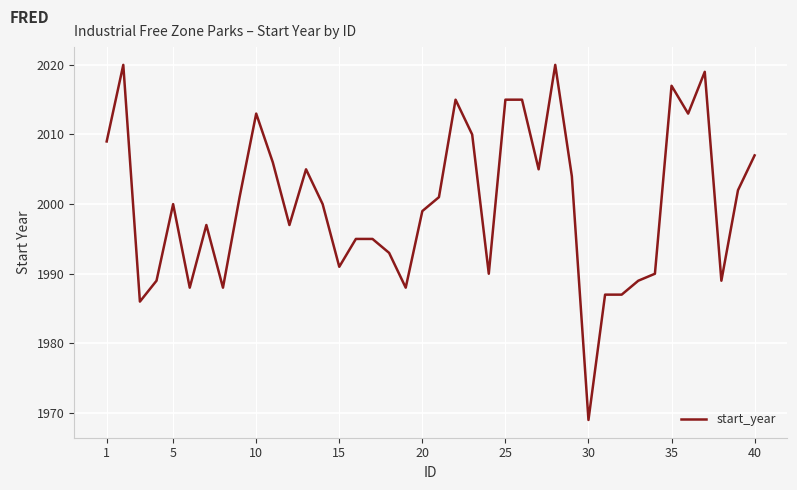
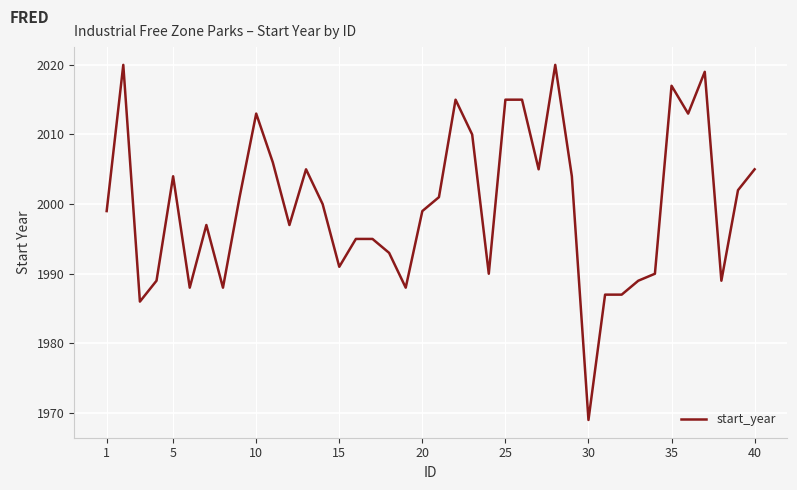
1: 2009 -> 1999
5: 2000 -> 2004
40: 2007 -> 2005
